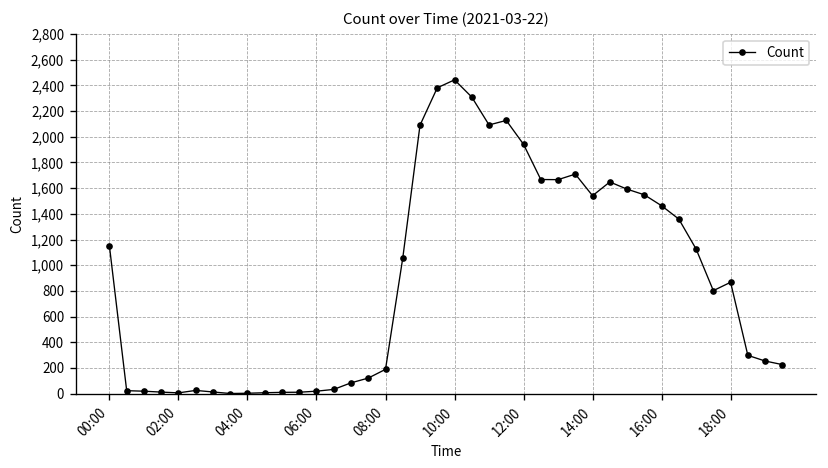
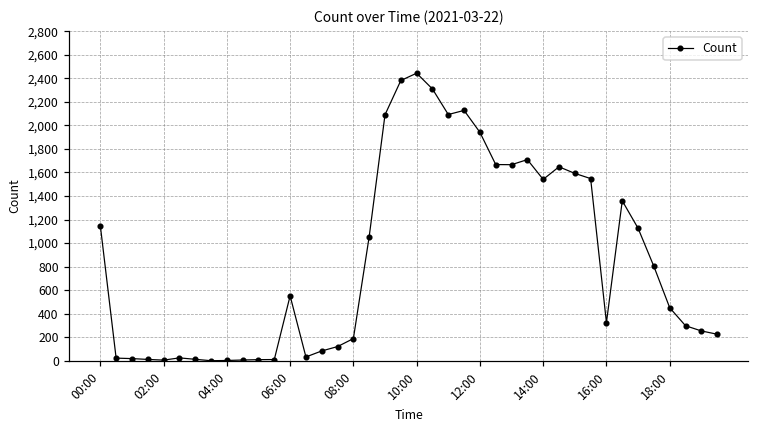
06:00: 20 -> 550
16:00: 1,460 -> 330
18:00: 870 -> 450
